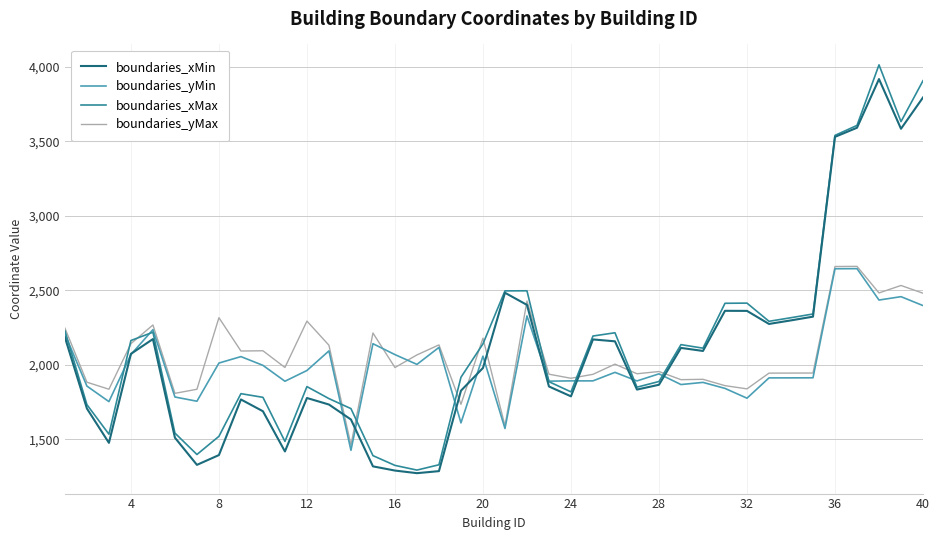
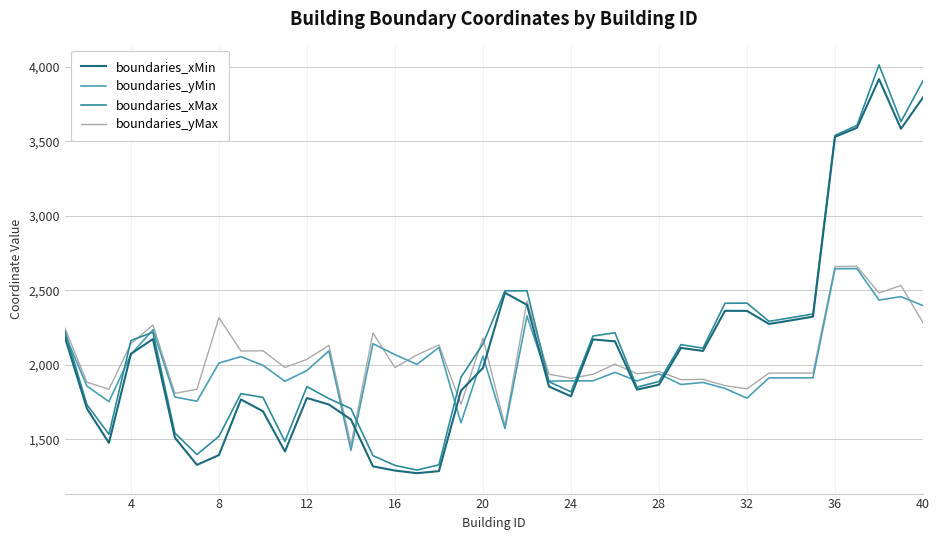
boundaries_yMax, 12: 2,290 -> 2,040
boundaries_yMax, 40: 2,480 -> 2,280
